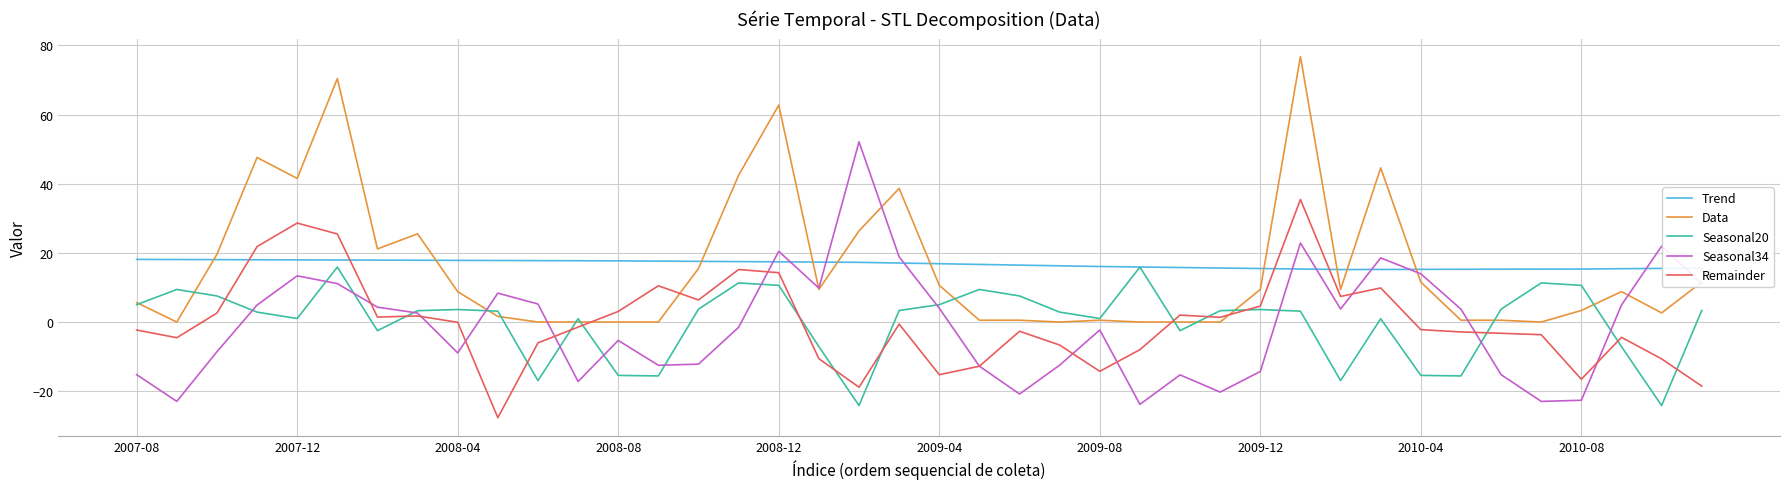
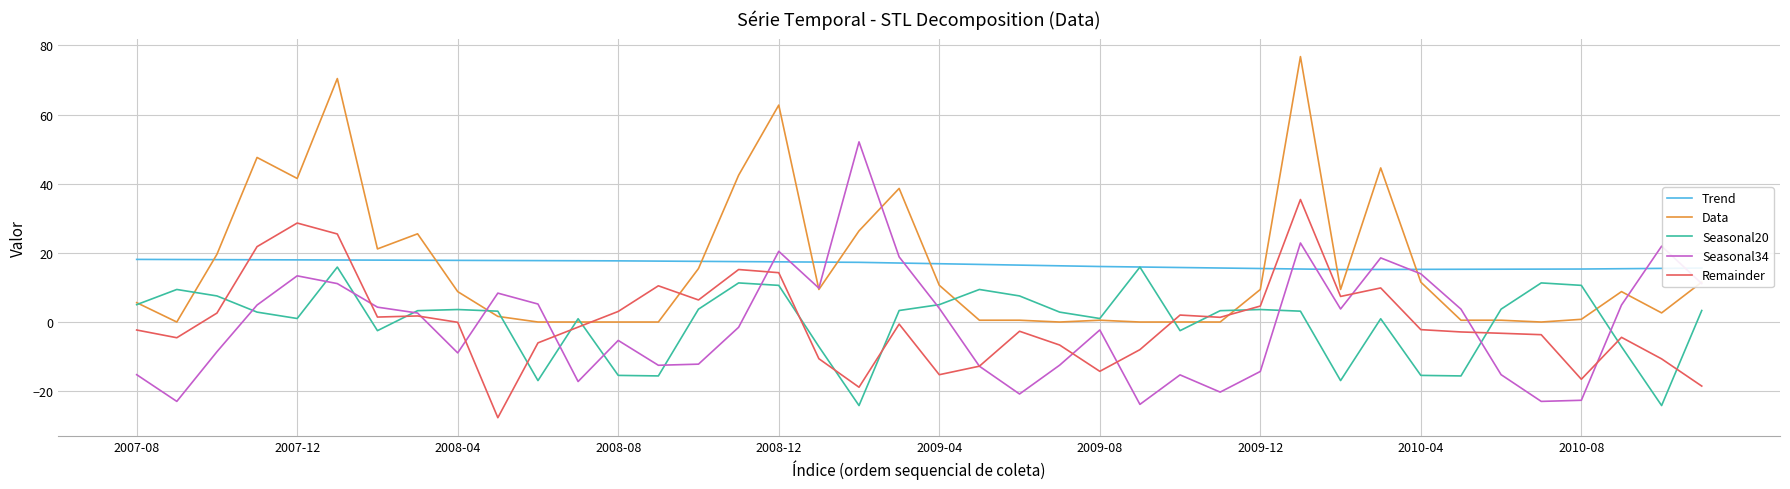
Data, 2010-08: 3 -> 1
